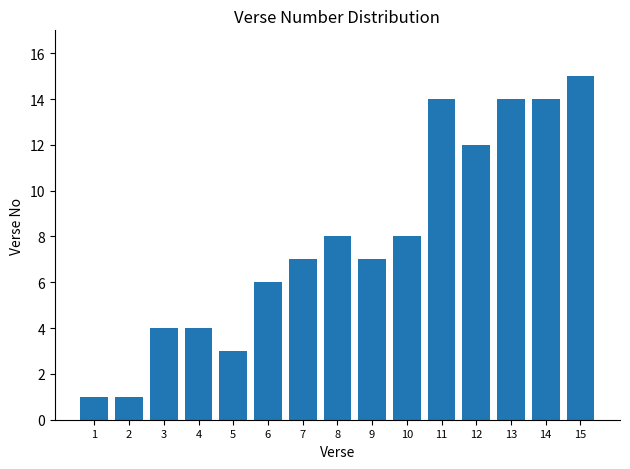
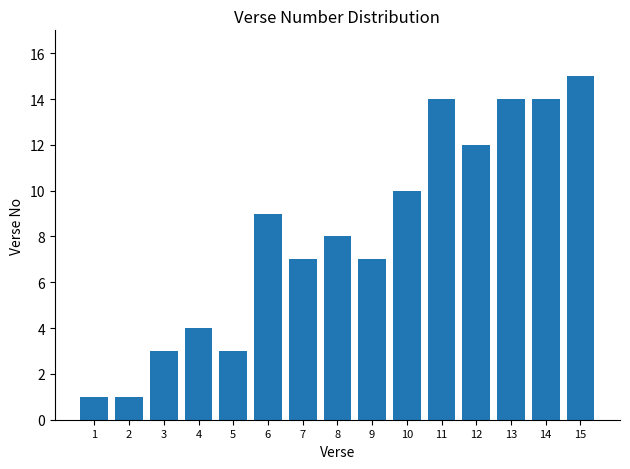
3: 4 -> 3
6: 6 -> 9
10: 8 -> 10
